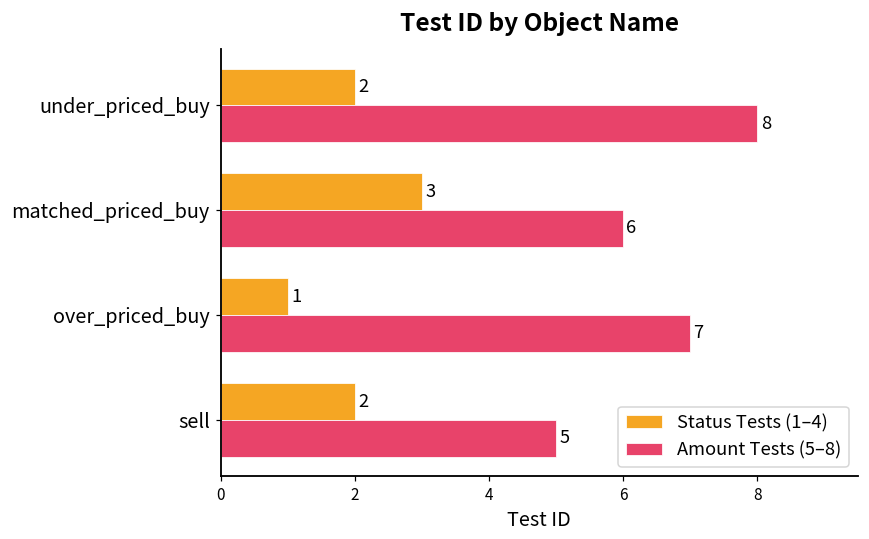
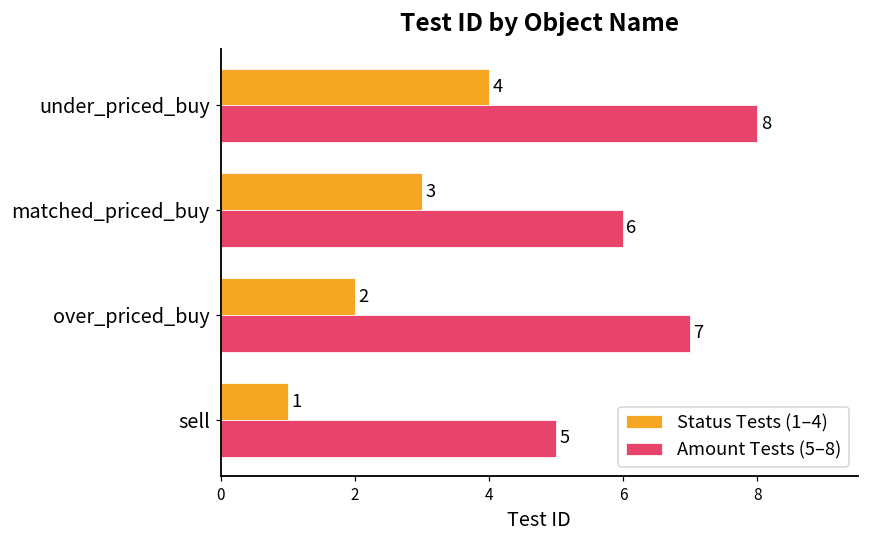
Status Tests (1–4), under_priced_buy: 2 -> 4
Status Tests (1–4), over_priced_buy: 1 -> 2
Status Tests (1–4), sell: 2 -> 1
